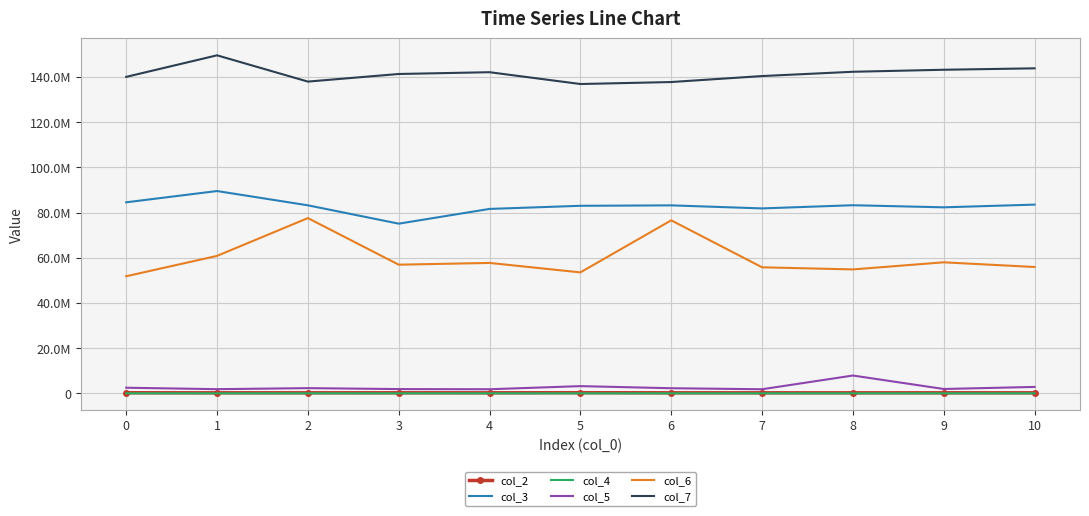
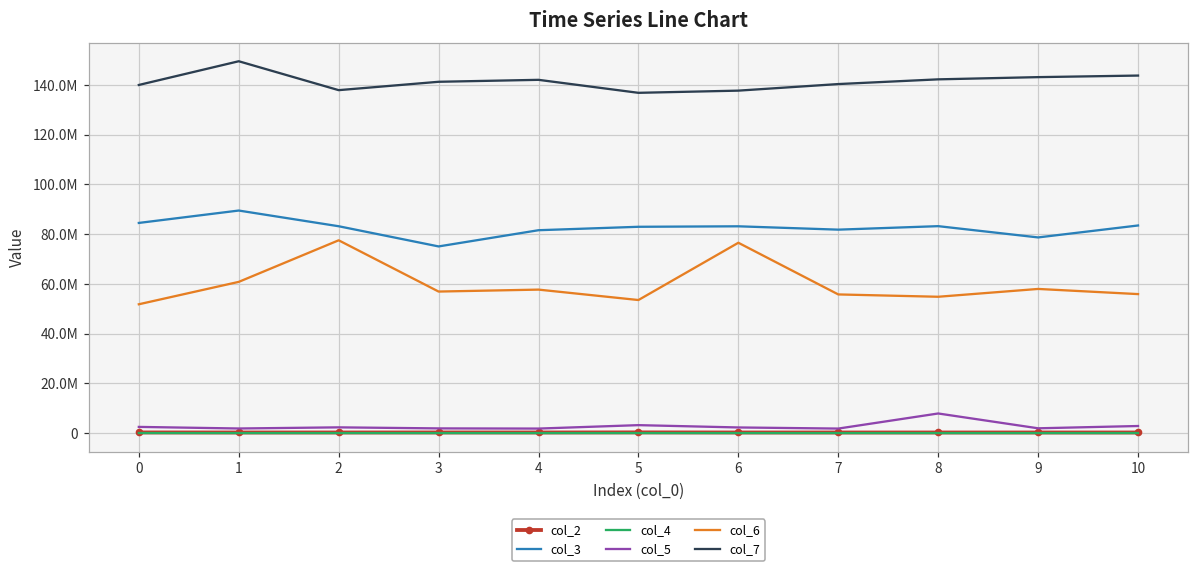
col_3, 9: 82000000 -> 79000000
